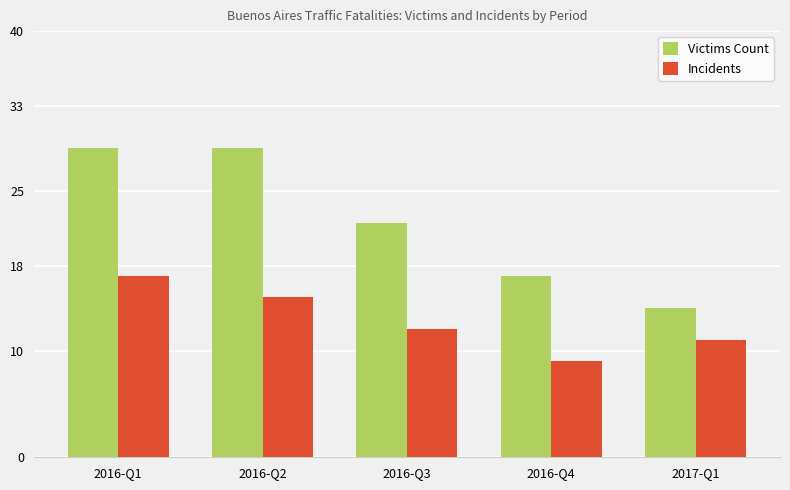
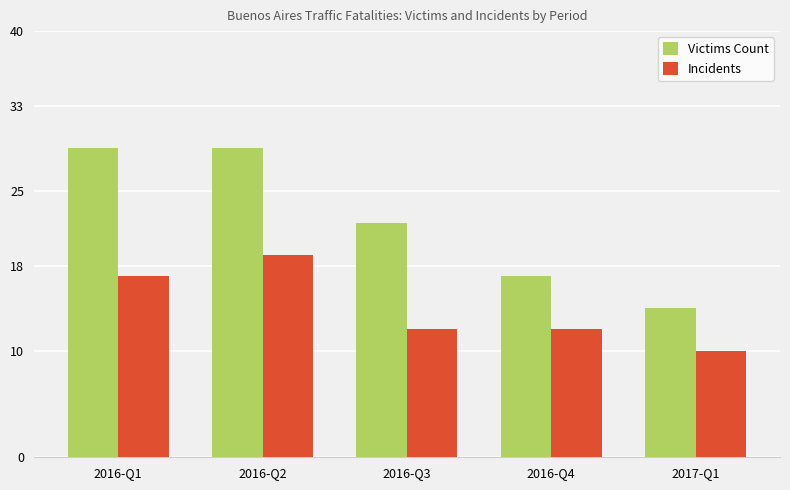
Incidents, 2016-Q2: 15 -> 19
Incidents, 2016-Q4: 9 -> 12
Incidents, 2017-Q1: 11 -> 10
